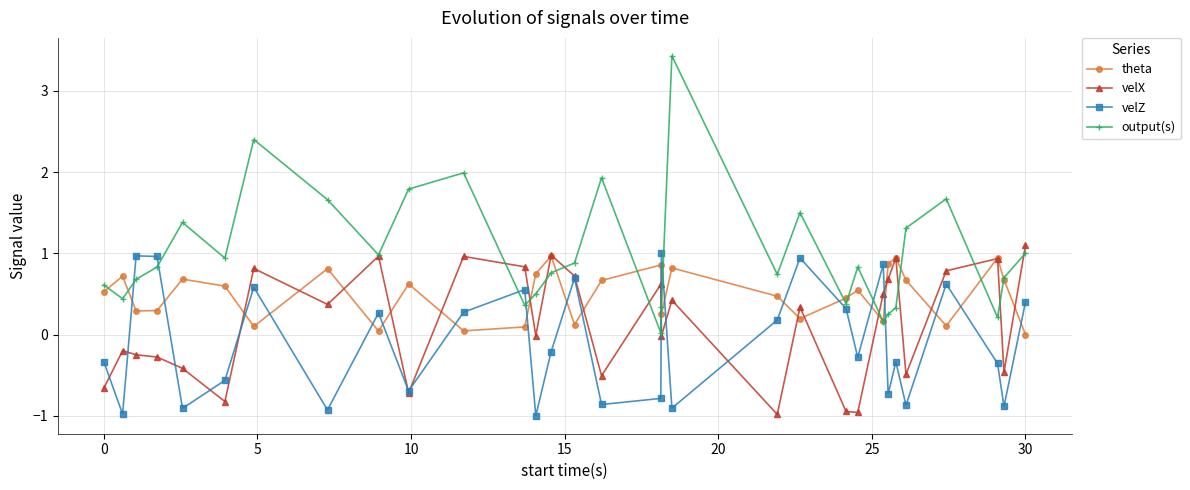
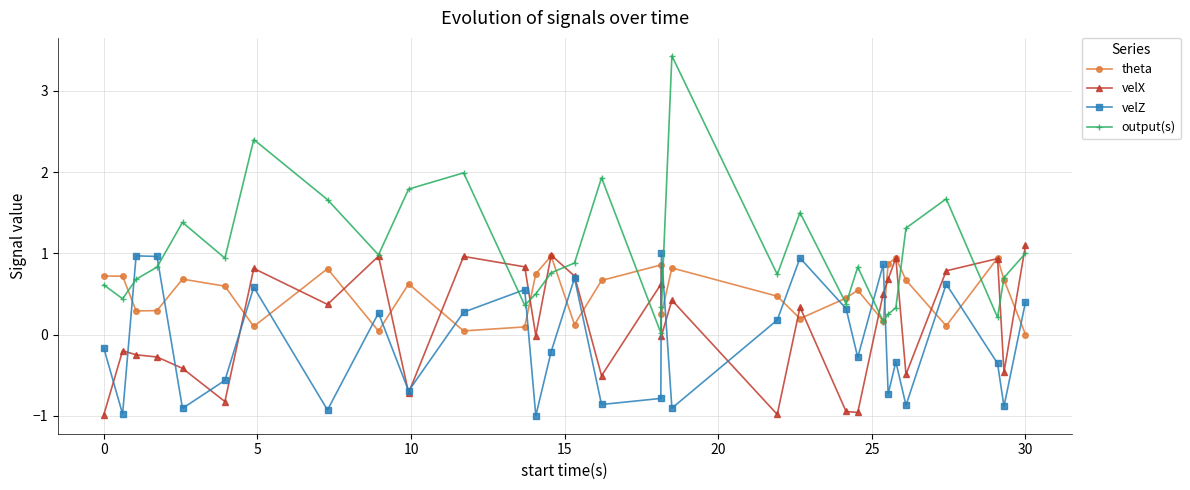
theta, 0: 0.5 -> 0.7
velX, 0: -0.7 -> -1.0
velZ, 0: -0.3 -> -0.2
